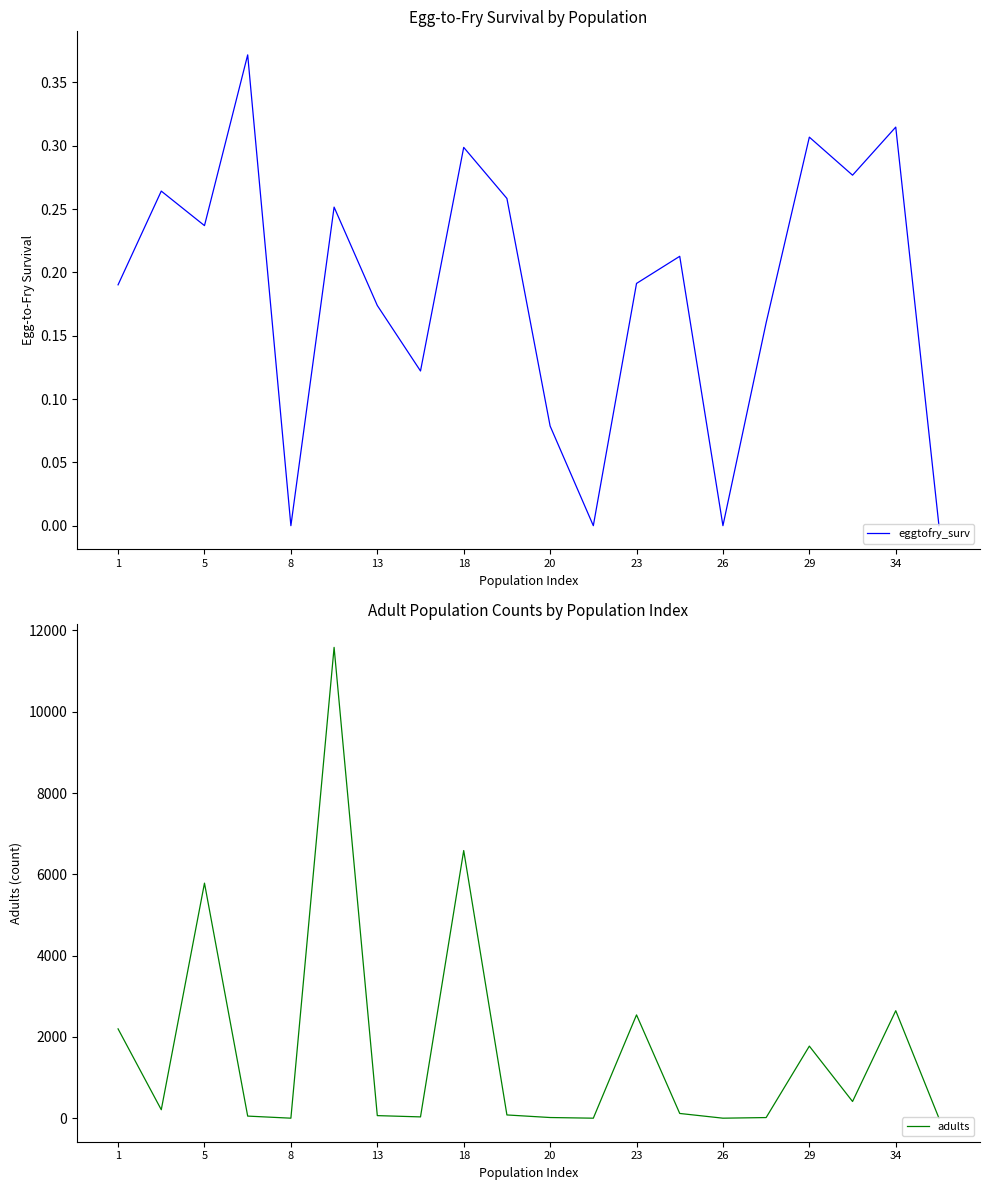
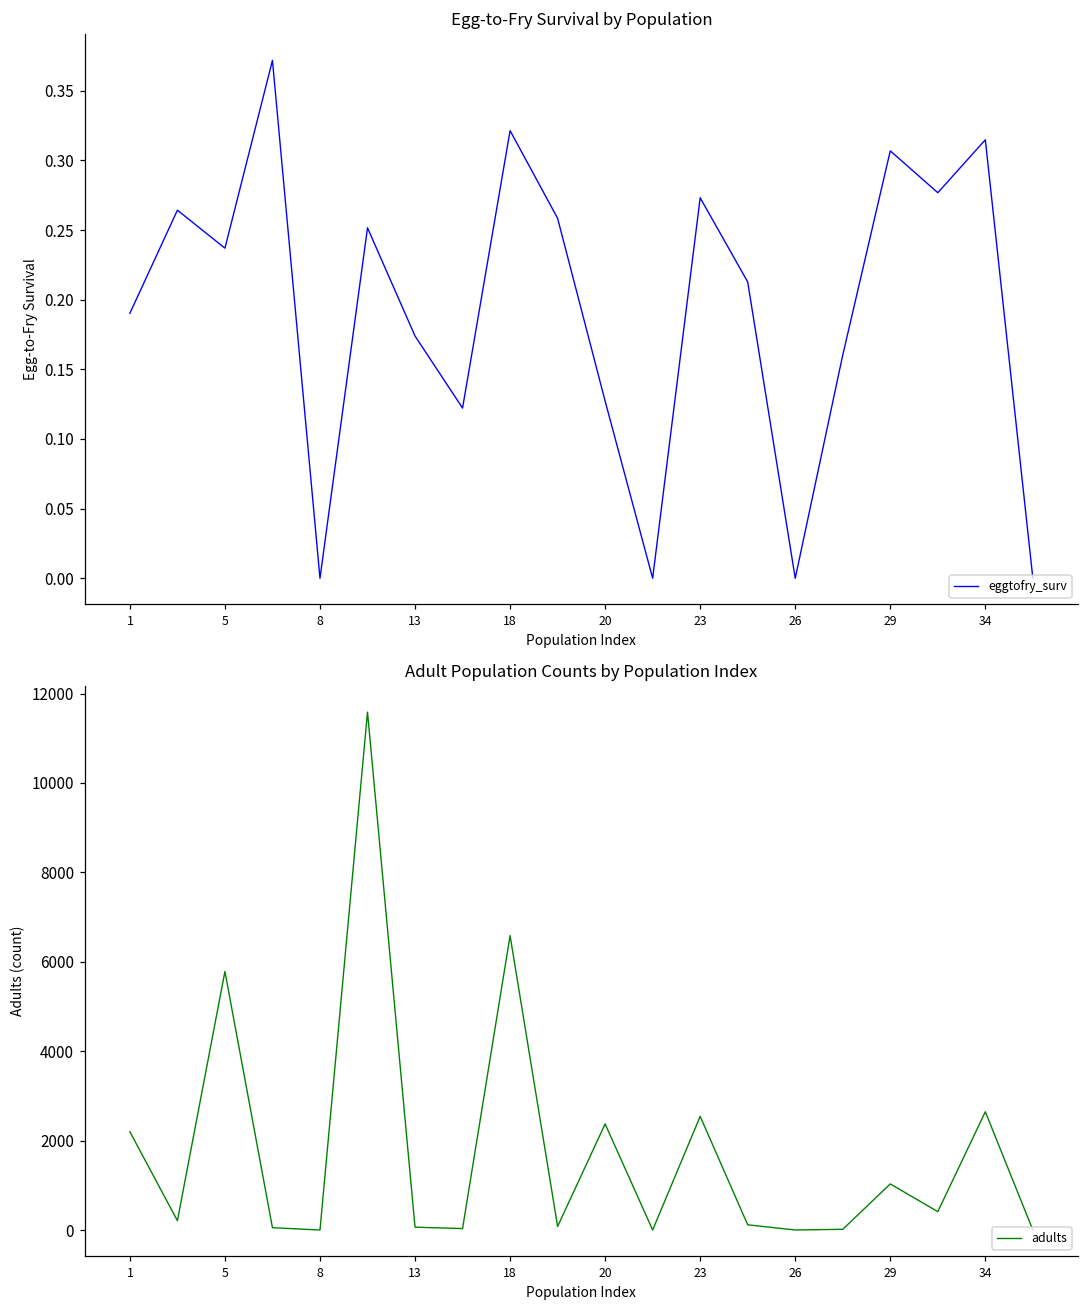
Egg-to-Fry Survival by Population, 18: 0.299 -> 0.321
Egg-to-Fry Survival by Population, 20: 0.079 -> 0.127
Egg-to-Fry Survival by Population, 23: 0.191 -> 0.273
Adult Population Counts by Population Index, 20: 0 -> 2400
Adult Population Counts by Population Index, 29: 1800 -> 1000
